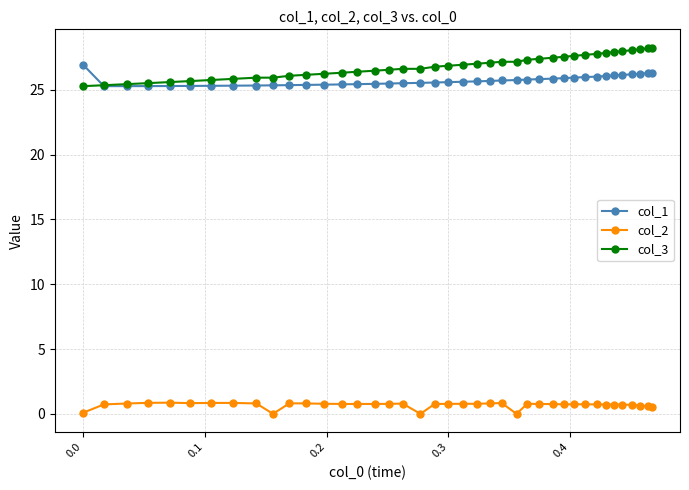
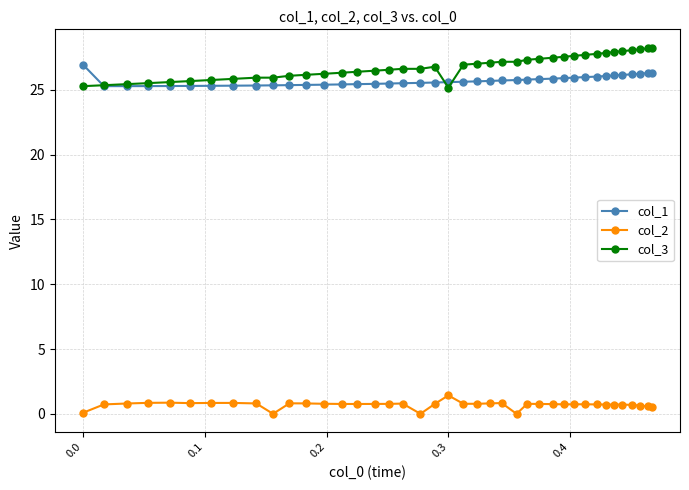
col_2, 0.3: 0.8 -> 1.4
col_3, 0.3: 26.9 -> 25.2
